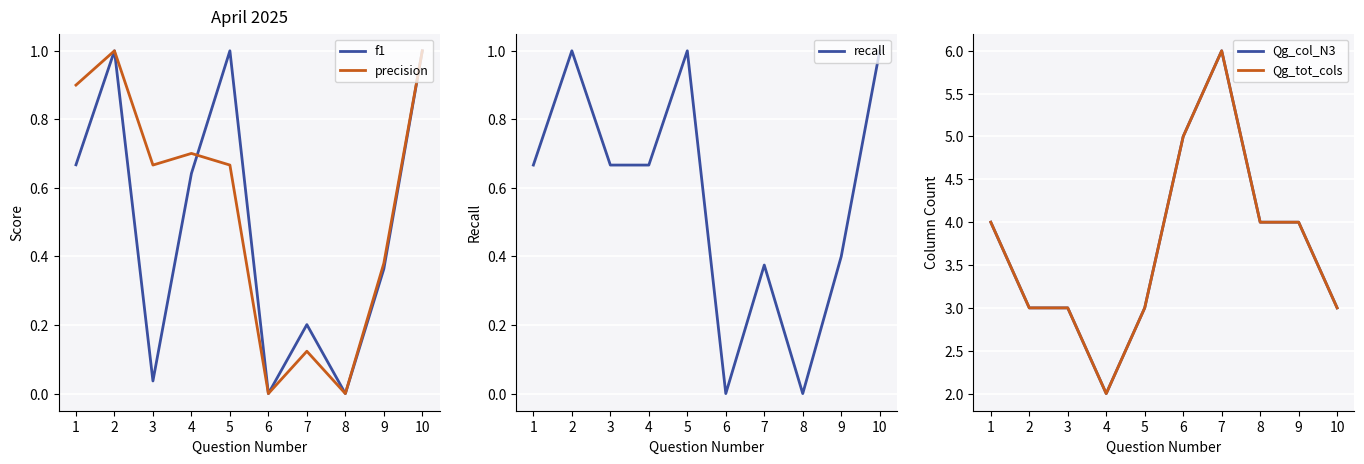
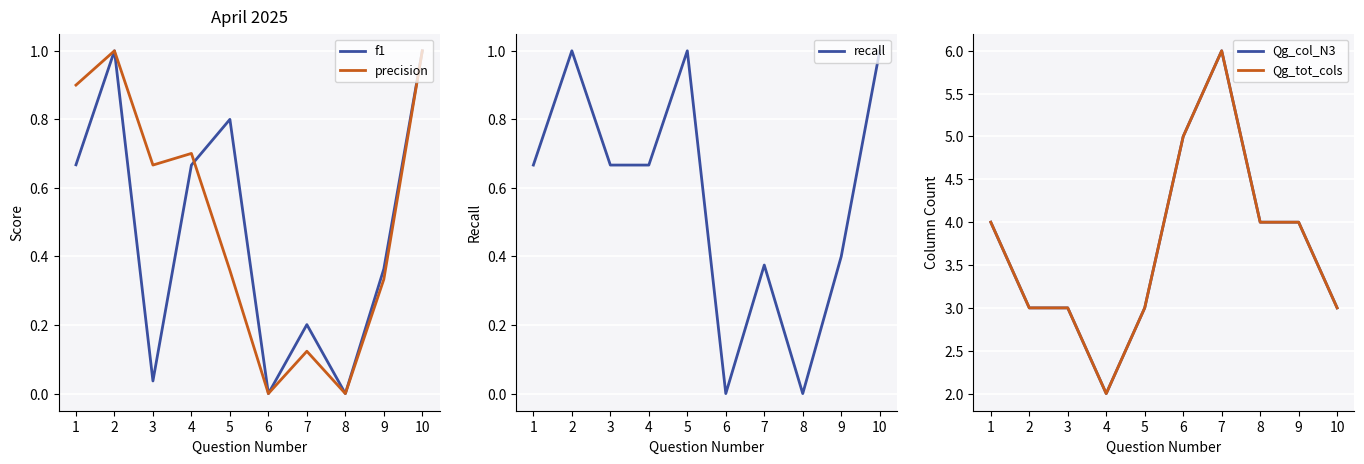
April 2025, f1, 4: 0.64 -> 0.67
April 2025, f1, 5: 1.0 -> 0.8
April 2025, precision, 5: 0.67 -> 0.36
April 2025, precision, 9: 0.38 -> 0.33
